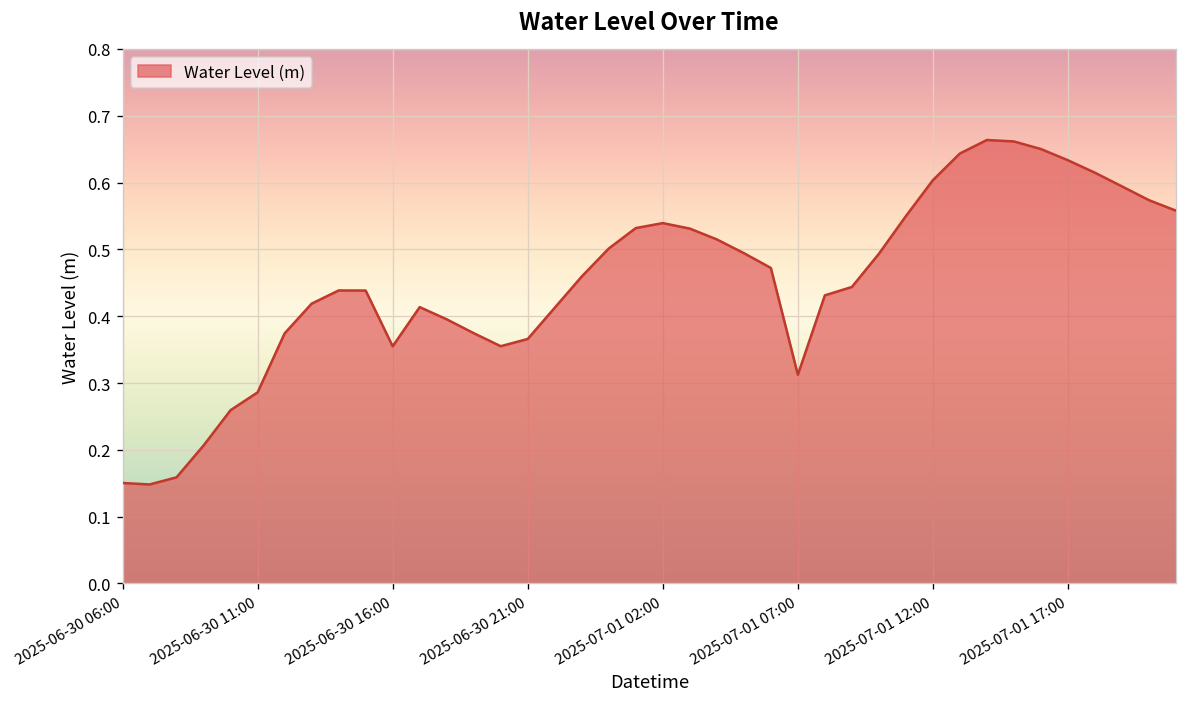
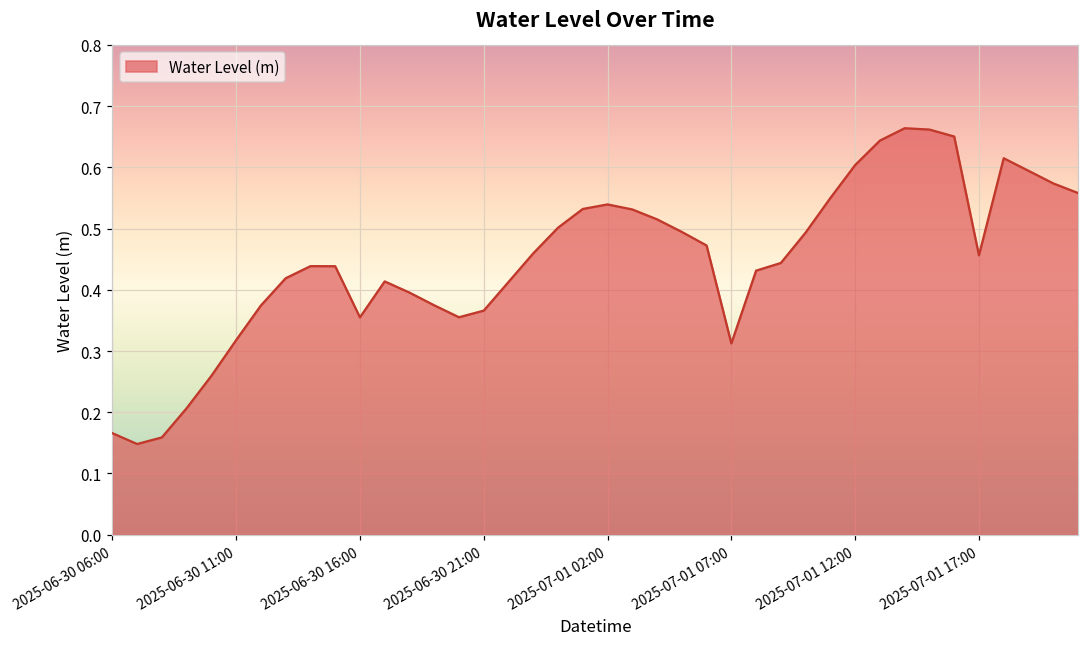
2025-06-30 06:00: 0.15 -> 0.17
2025-06-30 11:00: 0.29 -> 0.32
2025-07-01 17:00: 0.63 -> 0.46
